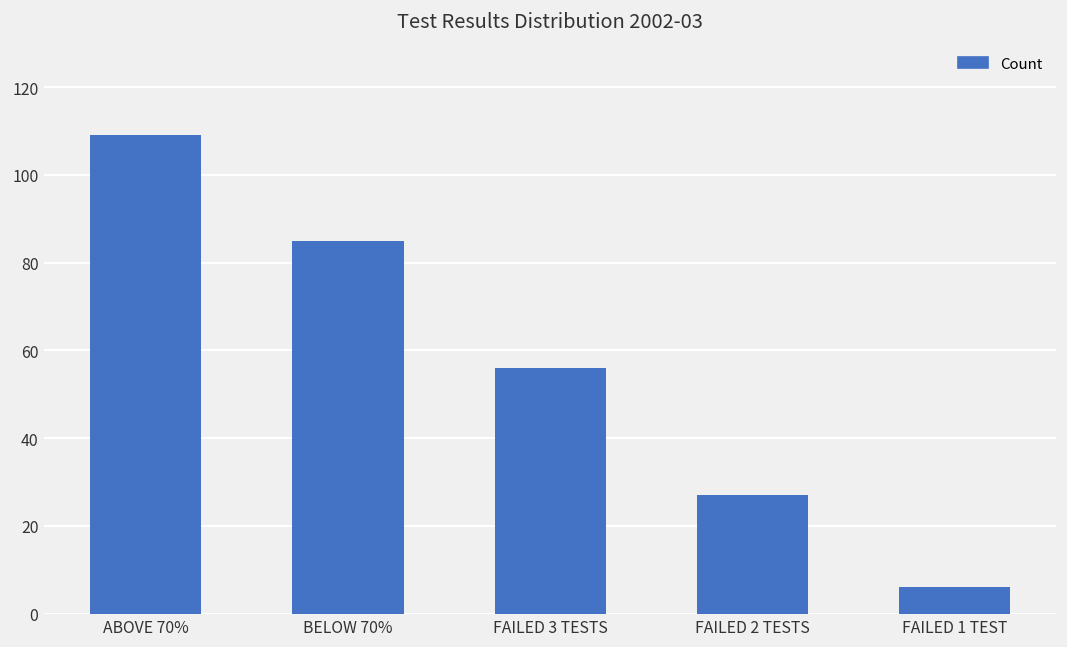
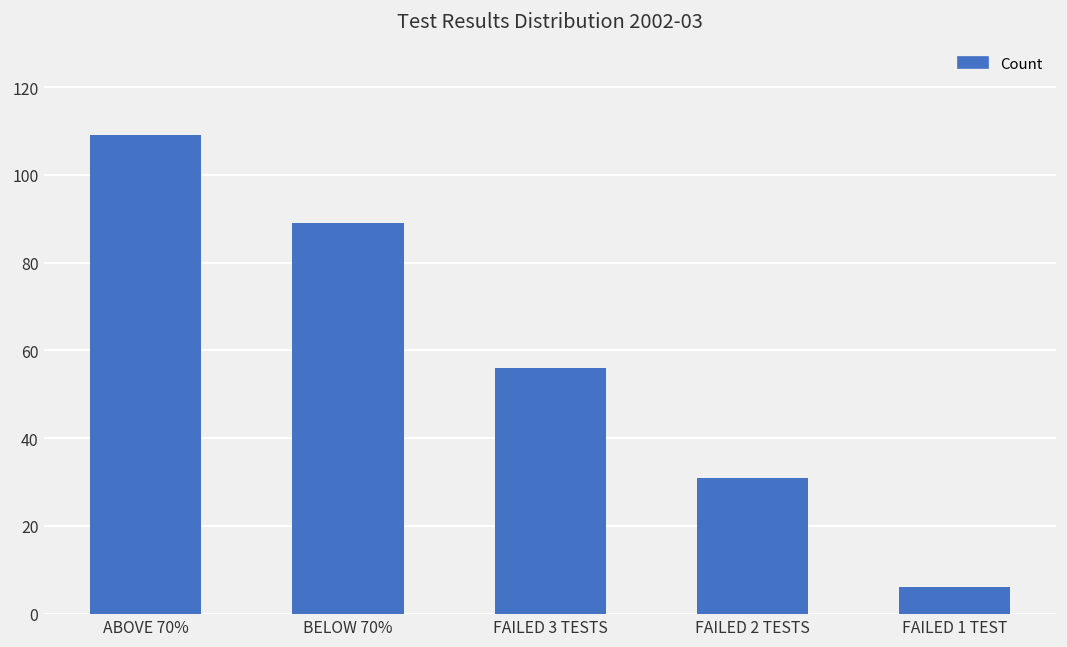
BELOW 70%: 85 -> 89
FAILED 2 TESTS: 27 -> 31
